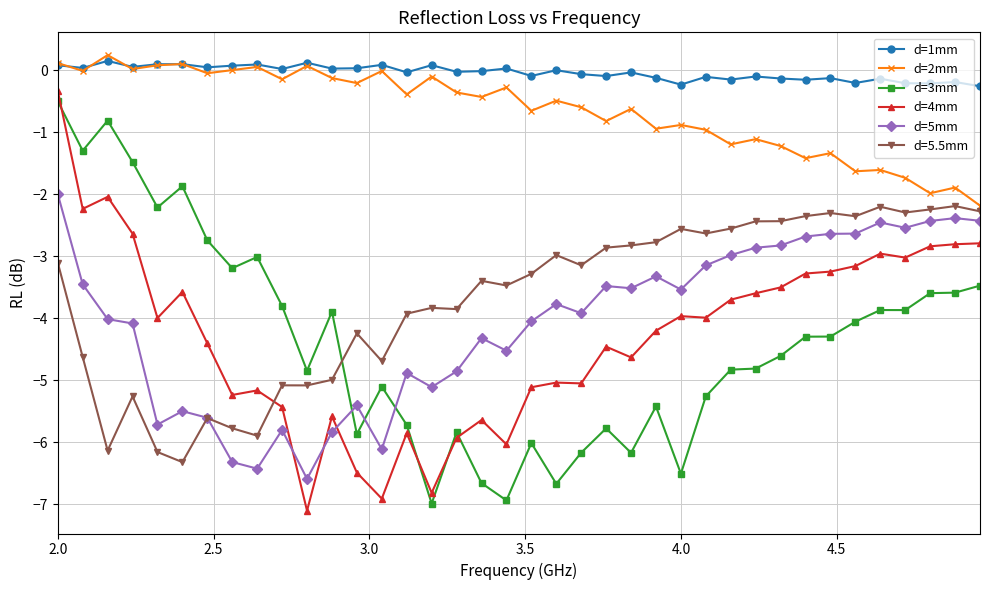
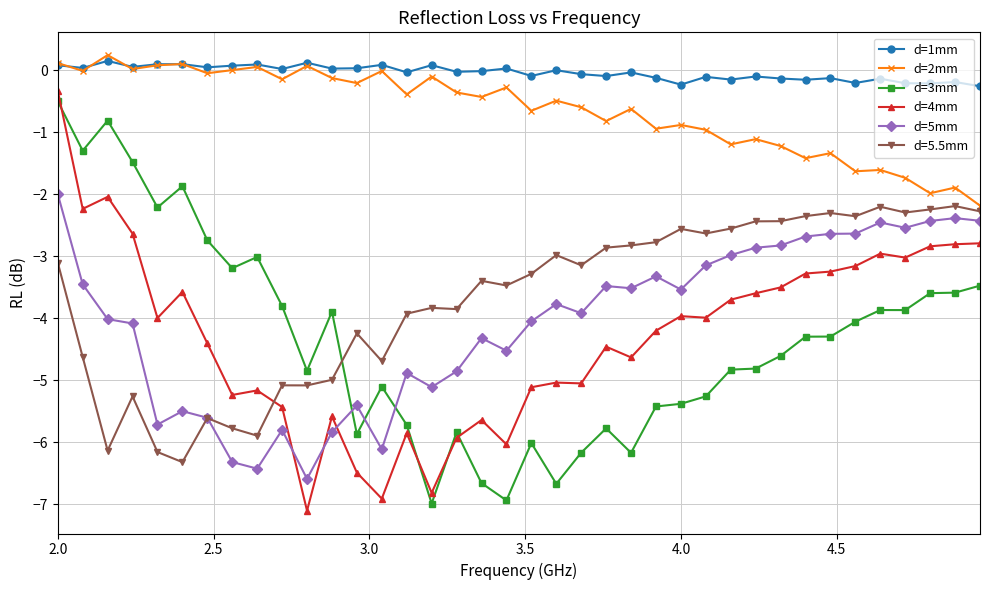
d=3mm, 4.0: -6.5 -> -5.4
